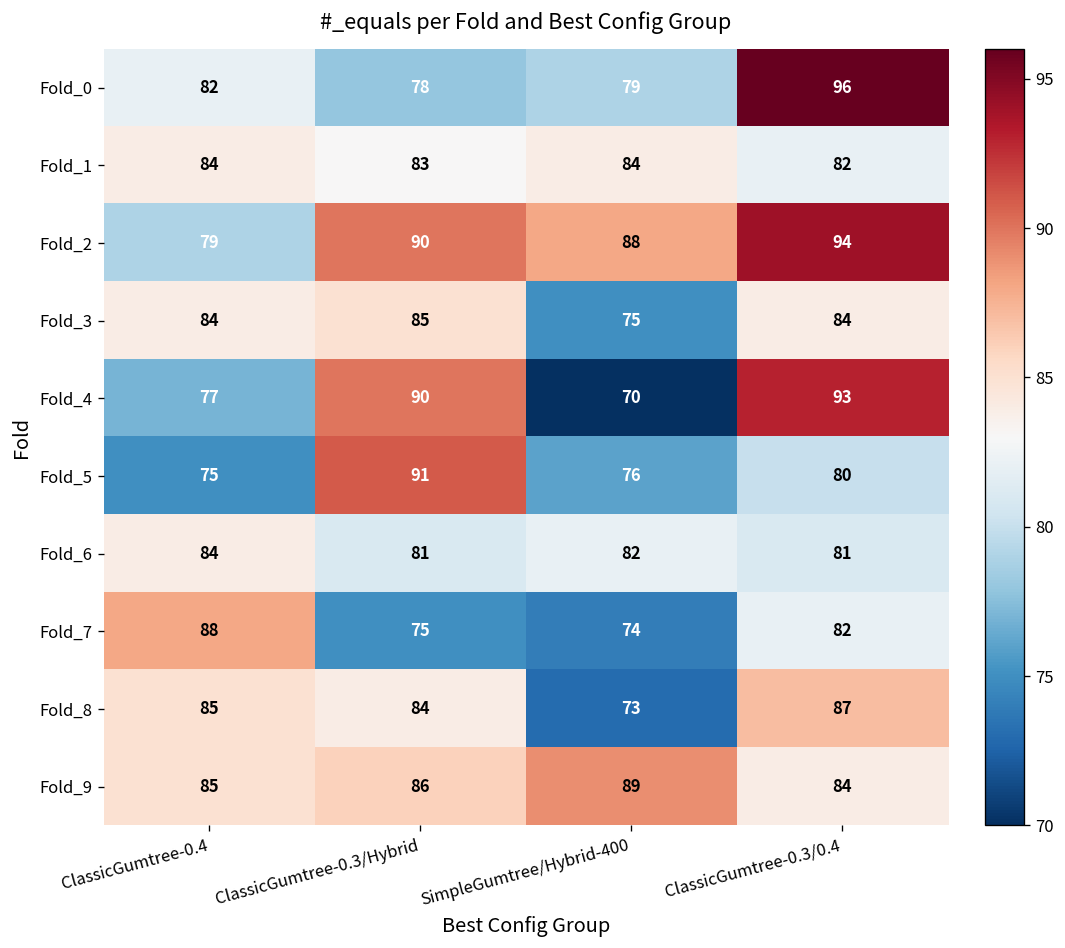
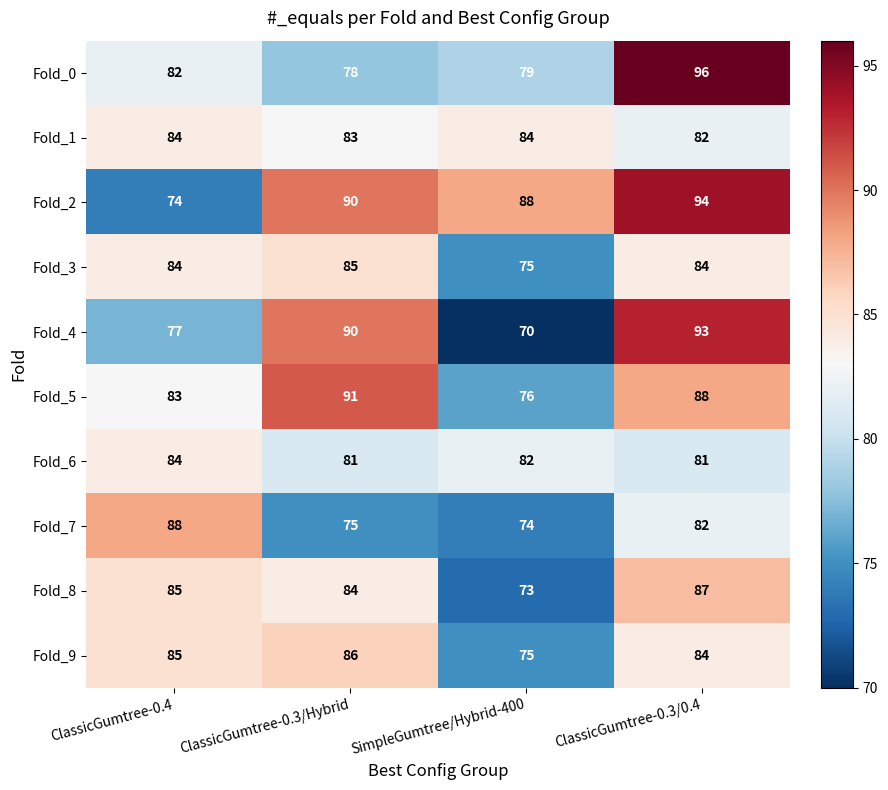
Fold_2, ClassicGumtree-0.4: 79 -> 74
Fold_5, ClassicGumtree-0.4: 75 -> 83
Fold_5, ClassicGumtree-0.3/0.4: 80 -> 88
Fold_9, SimpleGumtree/Hybrid-400: 89 -> 75
